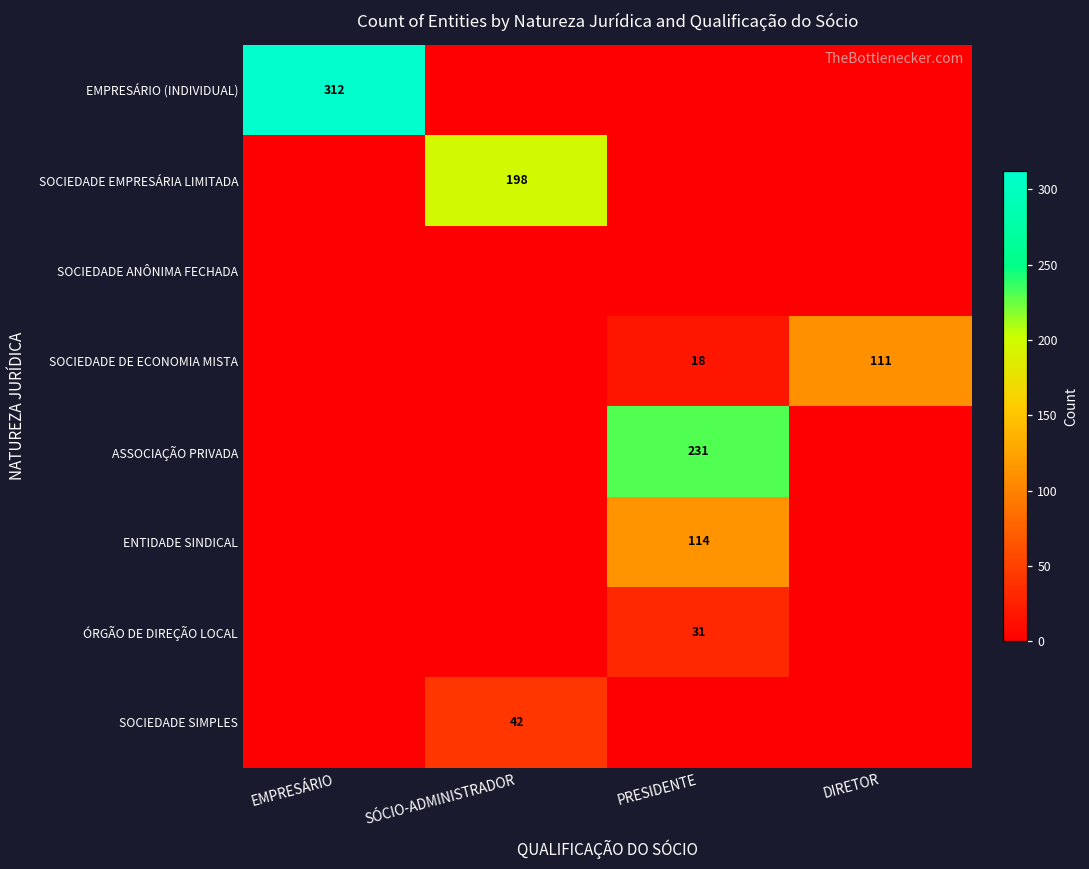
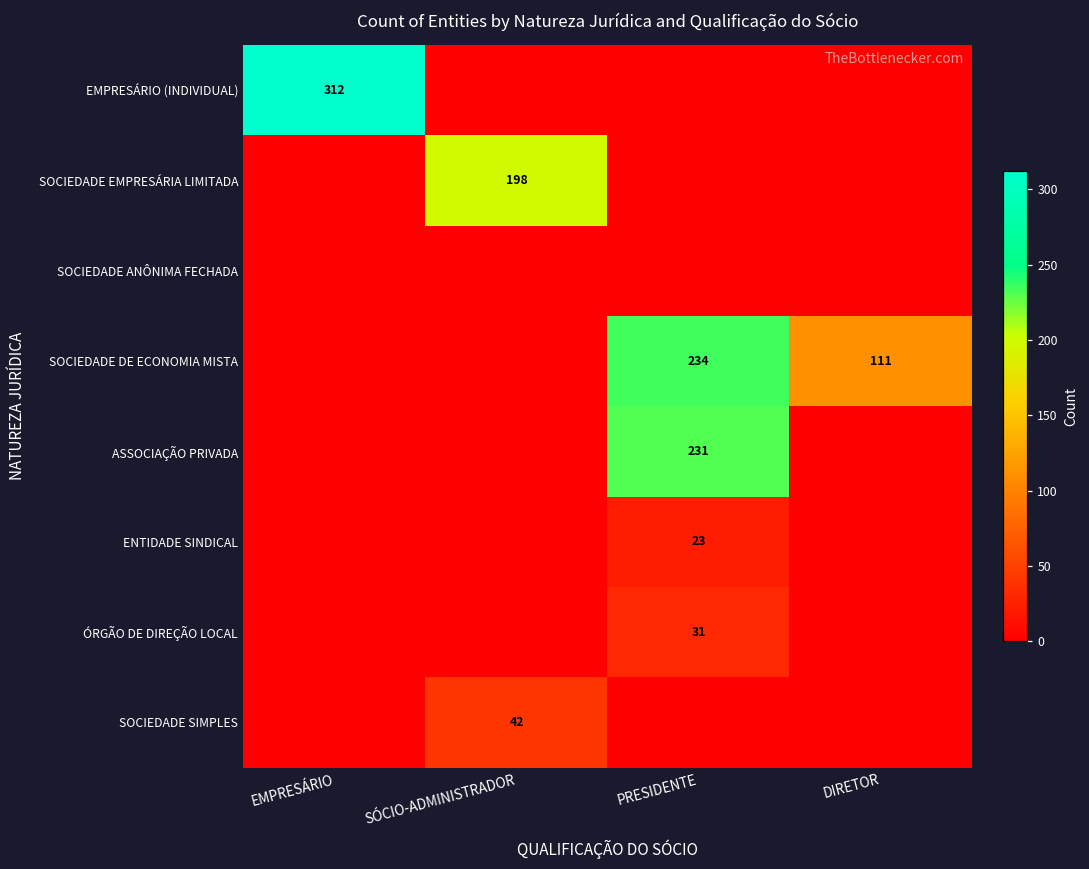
SOCIEDADE DE ECONOMIA MISTA, PRESIDENTE: 18 -> 234
ENTIDADE SINDICAL, PRESIDENTE: 114 -> 23
